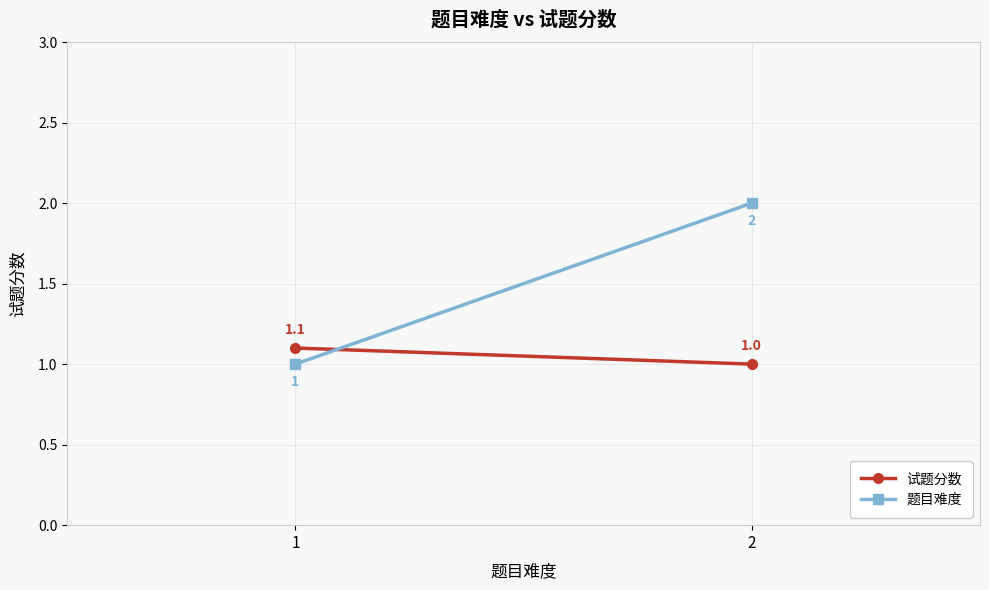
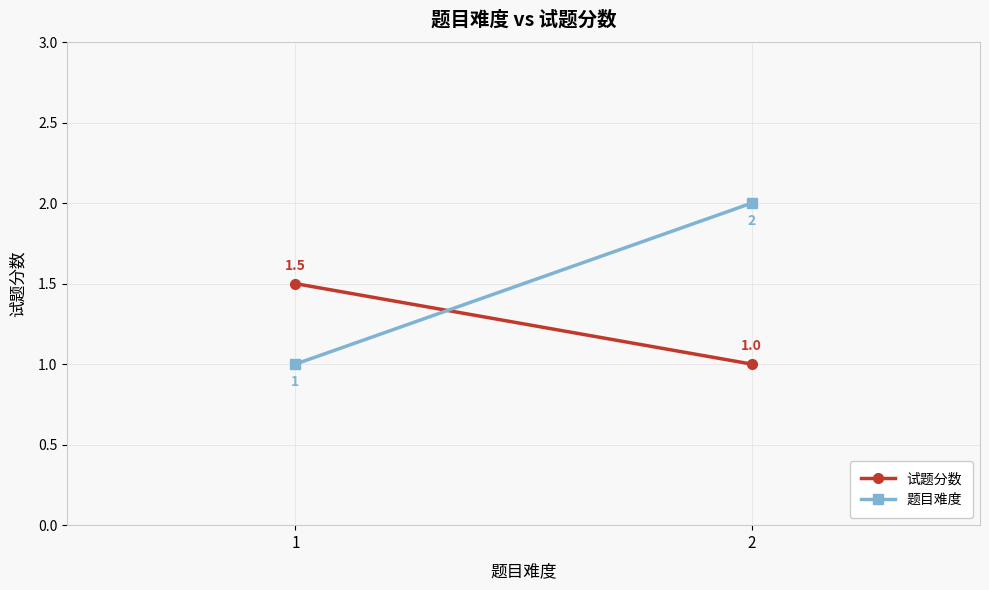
试题分数, 1: 1.1 -> 1.5
